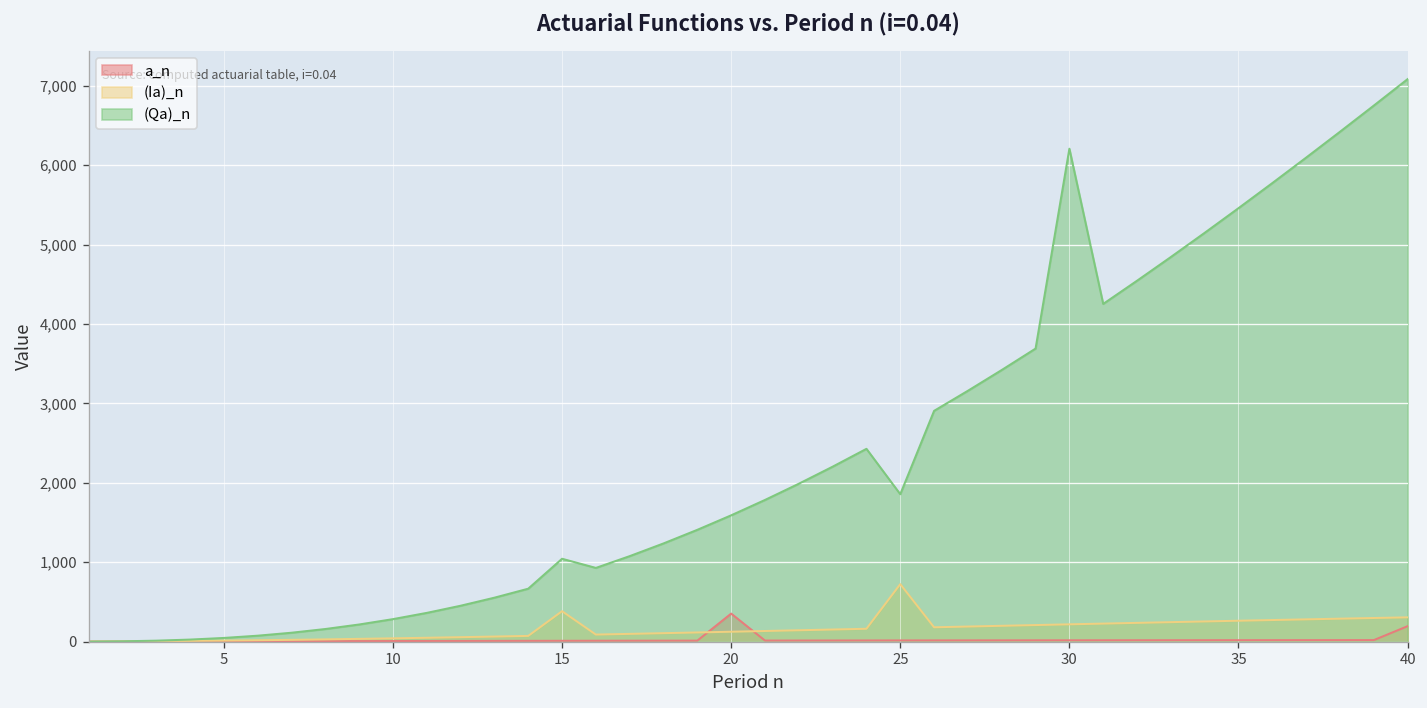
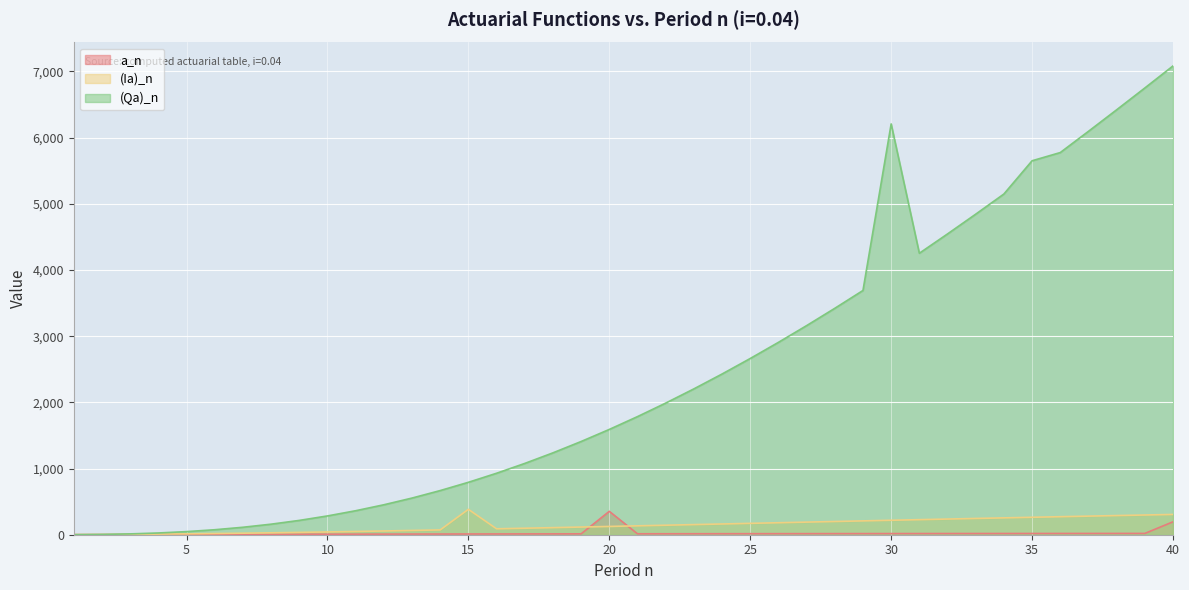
(Qa)_n, 15: 1,000 -> 800
(Ia)_n, 25: 700 -> 200
(Qa)_n, 25: 1,900 -> 2,700
(Qa)_n, 35: 5,500 -> 5,600
